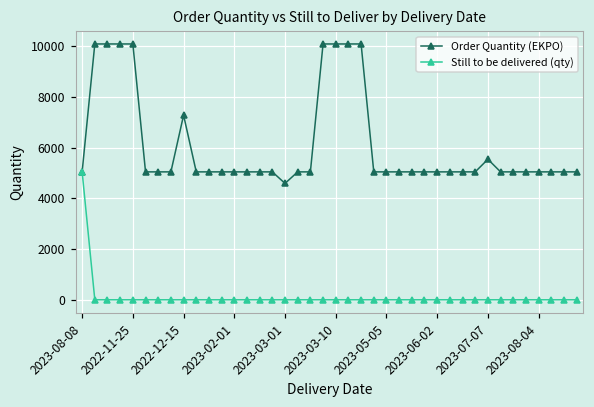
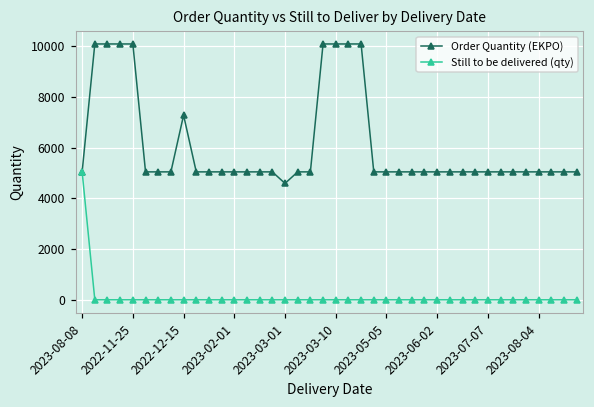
Order Quantity (EKPO), 2023-07-07: 5500 -> 5000
